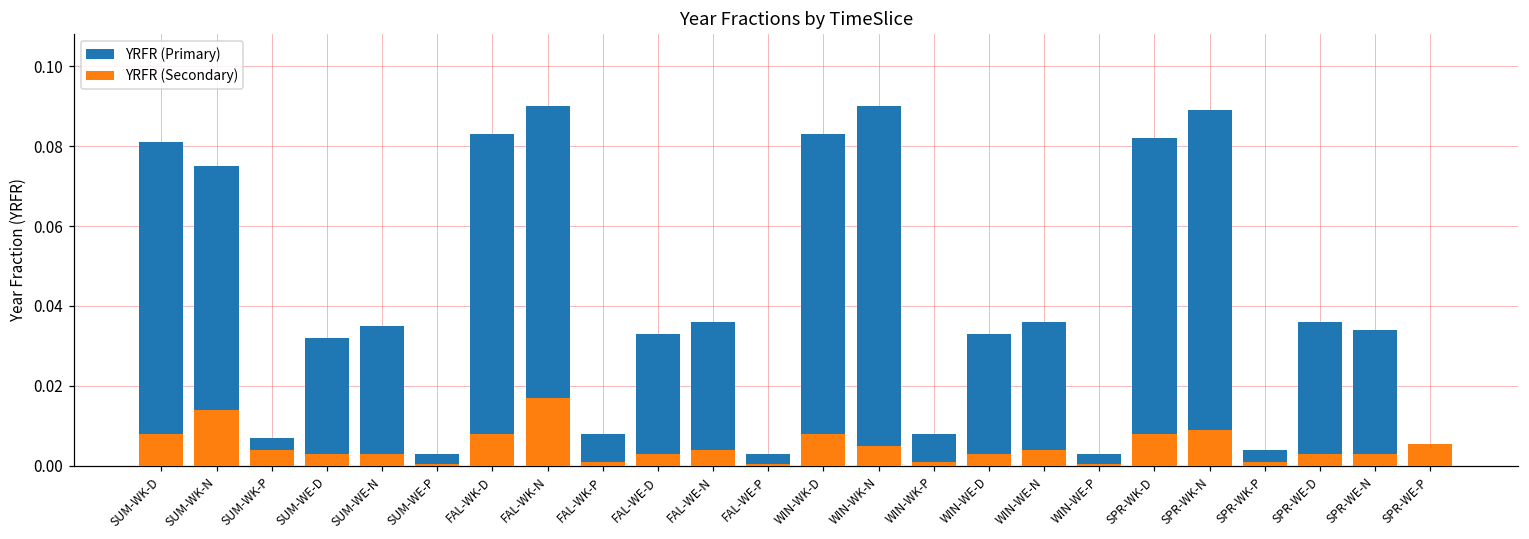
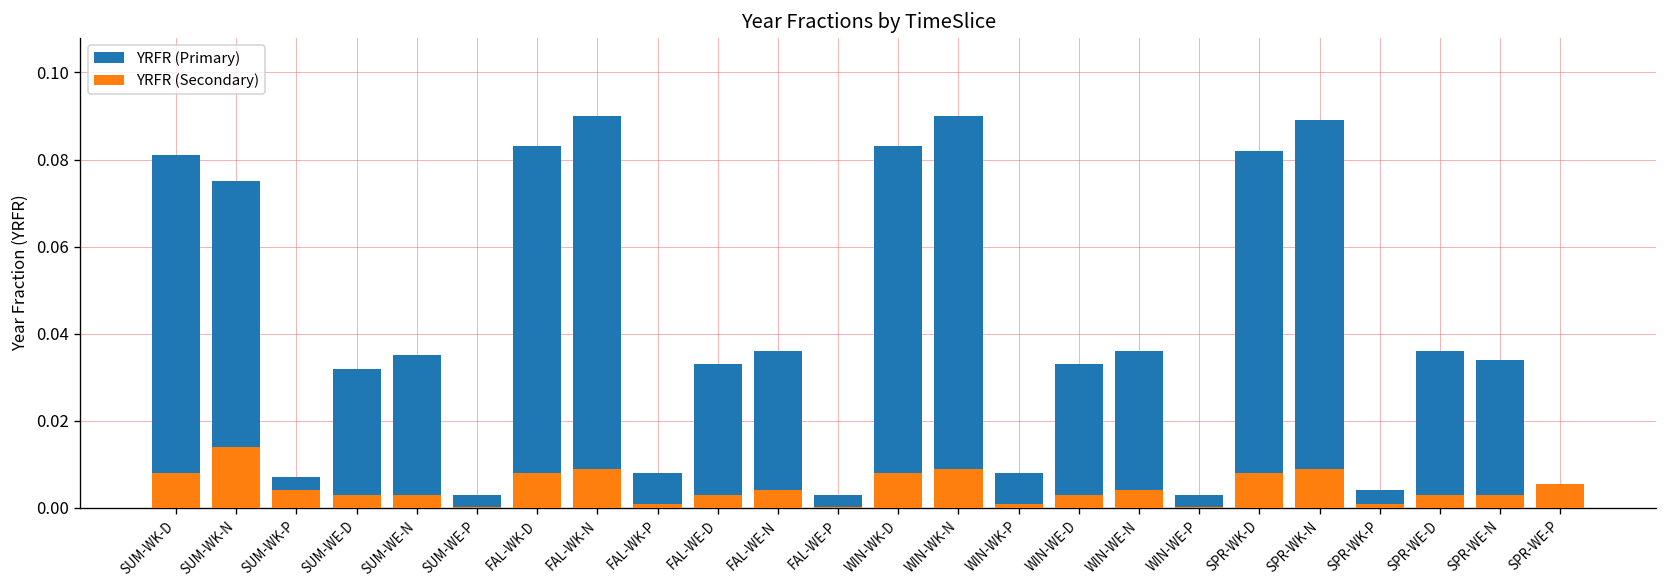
YRFR (Secondary), FAL-WK-N: 0.017 -> 0.009
YRFR (Secondary), WIN-WK-N: 0.005 -> 0.009
